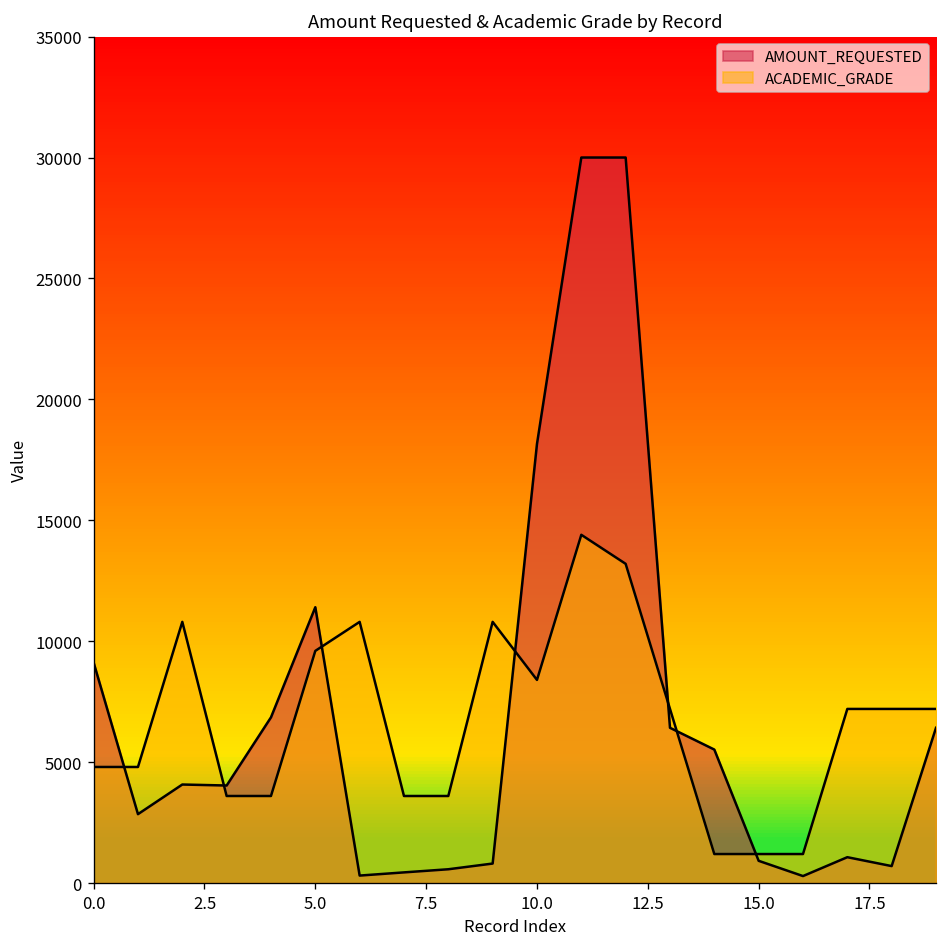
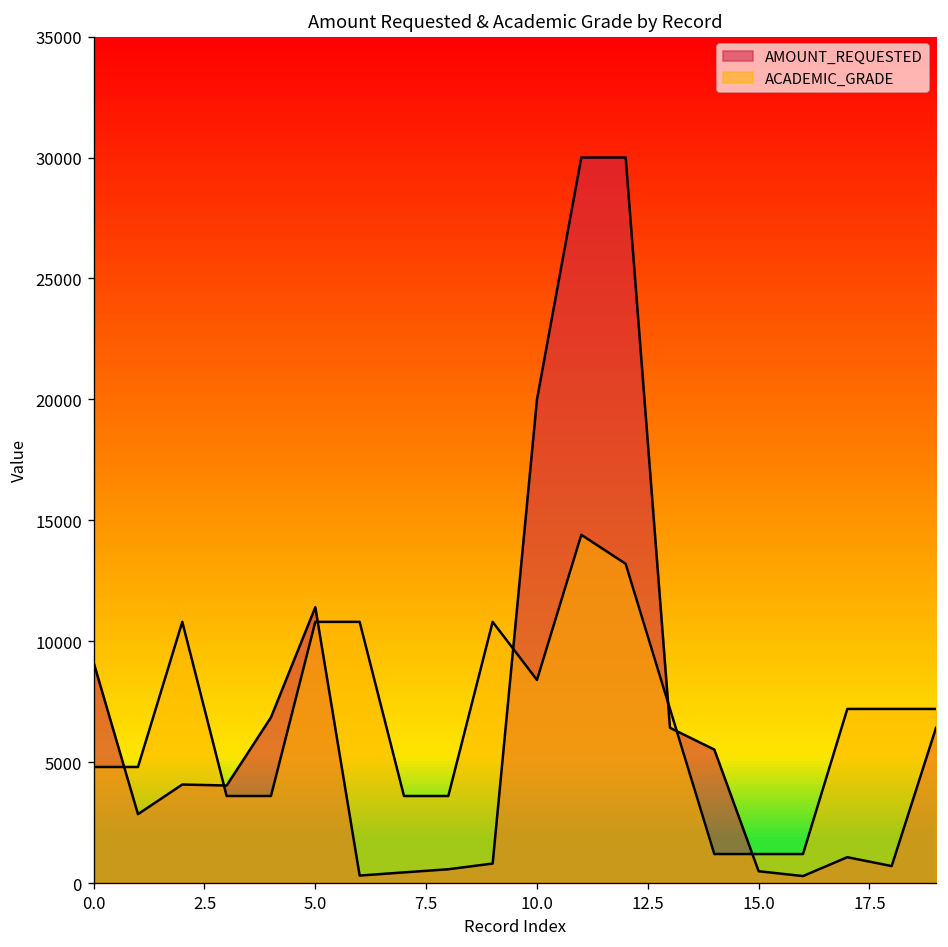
ACADEMIC_GRADE, 5.0: 9600 -> 10800
AMOUNT_REQUESTED, 10.0: 18200 -> 20000
AMOUNT_REQUESTED, 15.0: 900 -> 500
